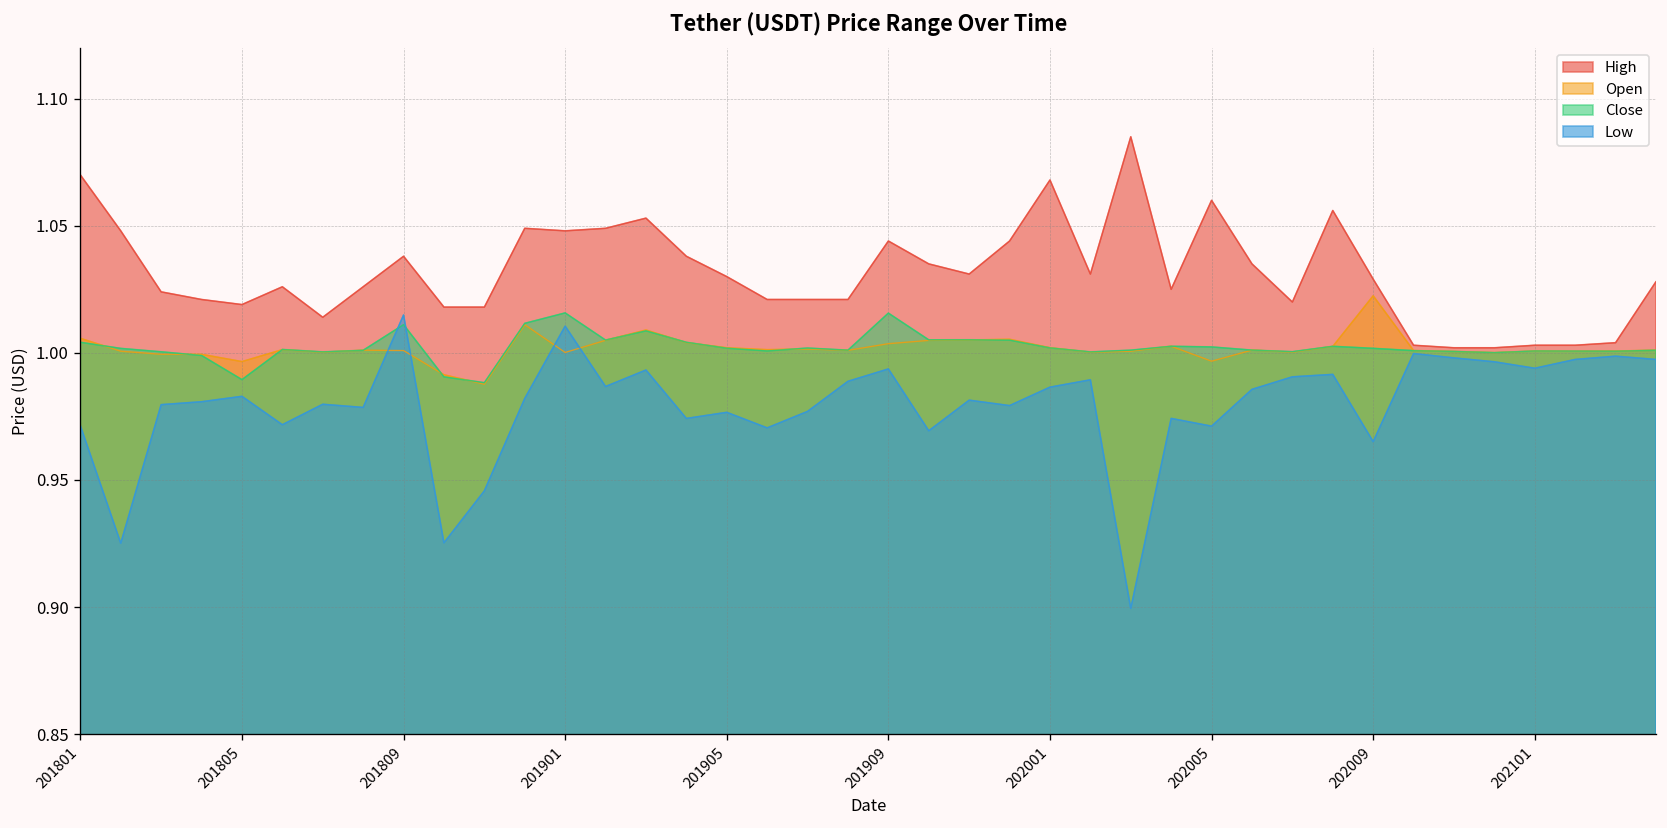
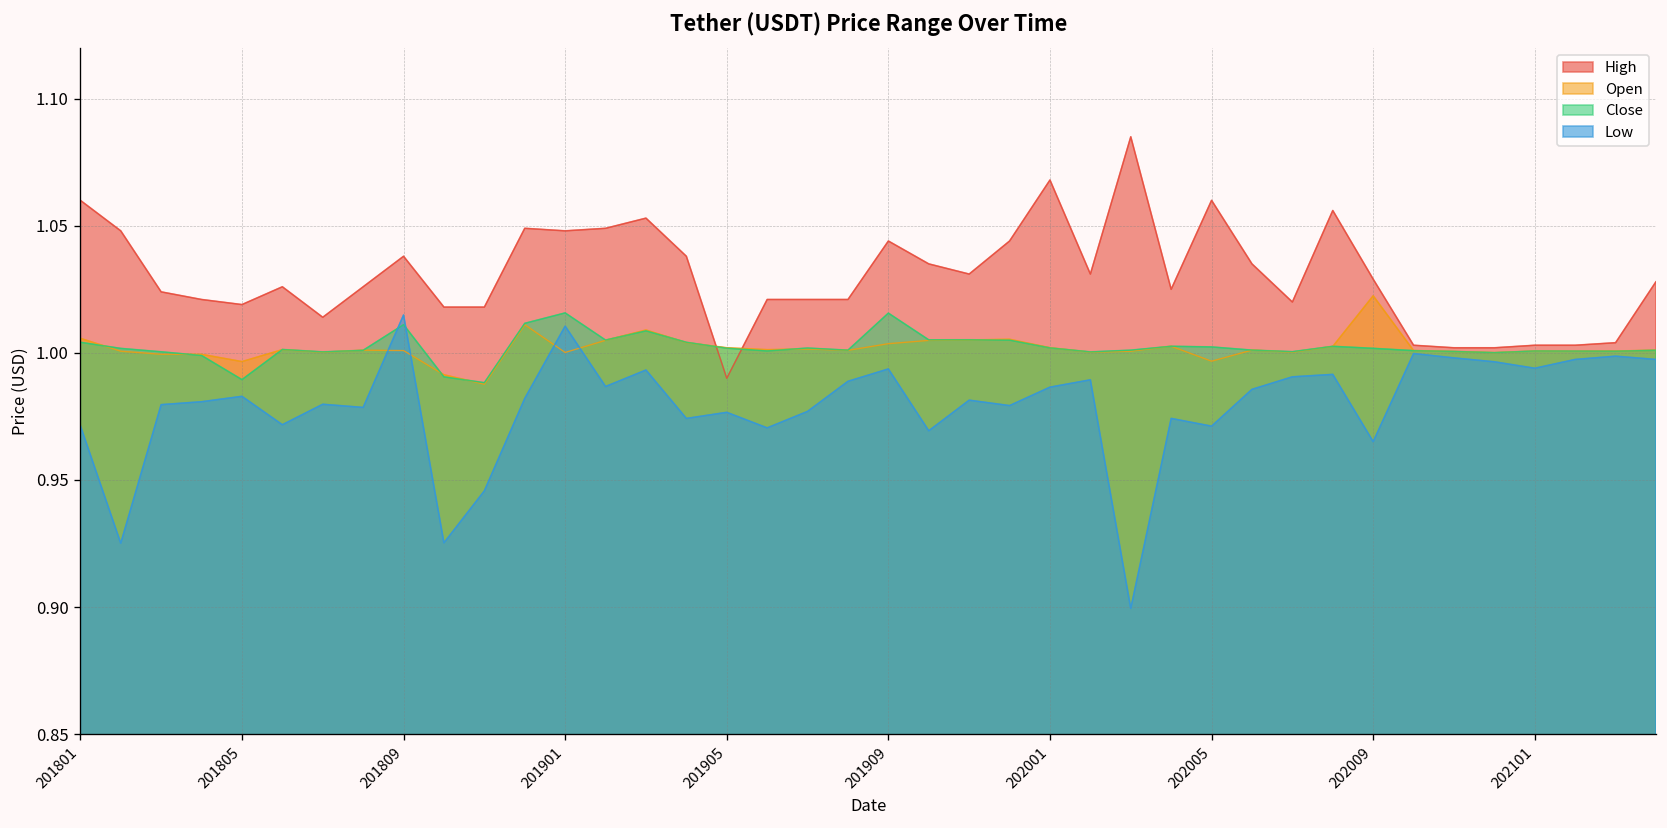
High, 201801: 1.07 -> 1.06
High, 201905: 1.03 -> 0.99
